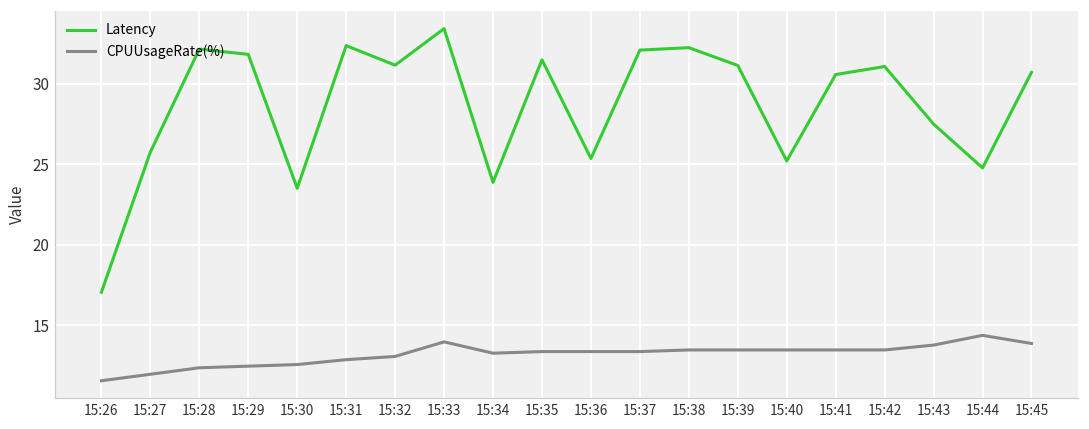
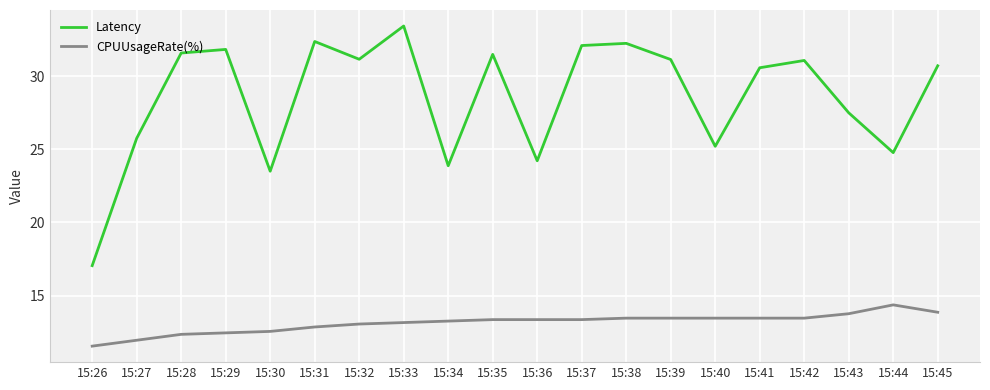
Latency, 15:28: 32.1 -> 31.6
CPUUsageRate(%), 15:33: 14.0 -> 13.2
Latency, 15:36: 25.4 -> 24.2
